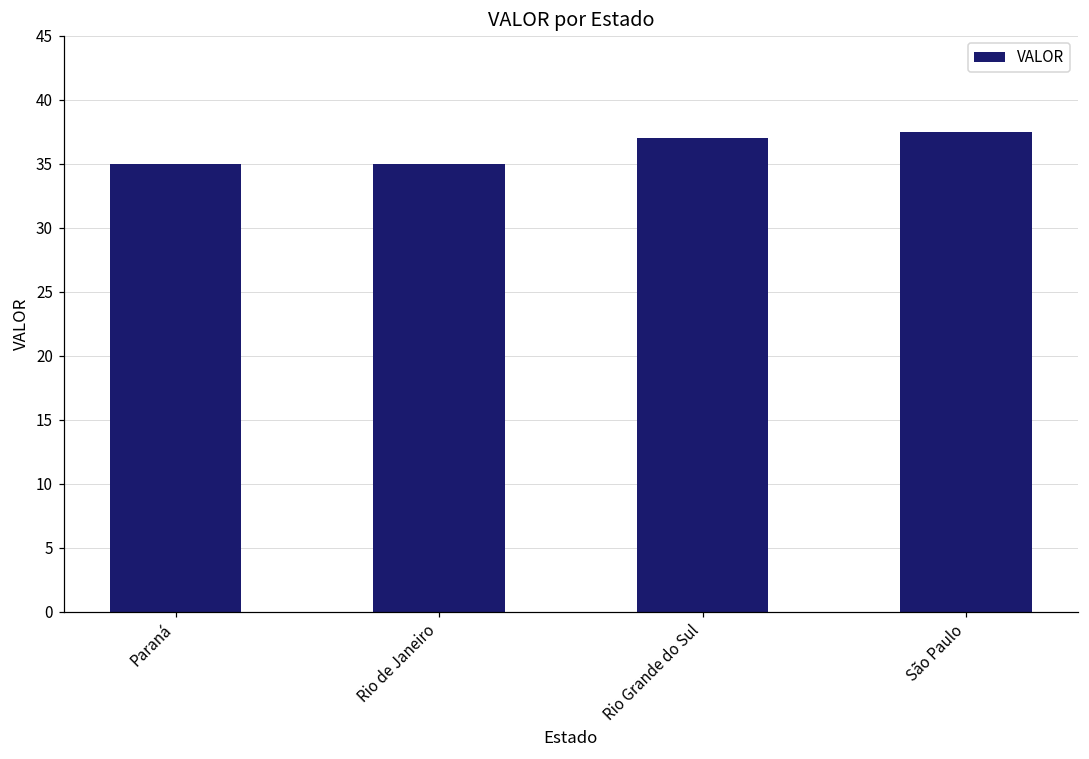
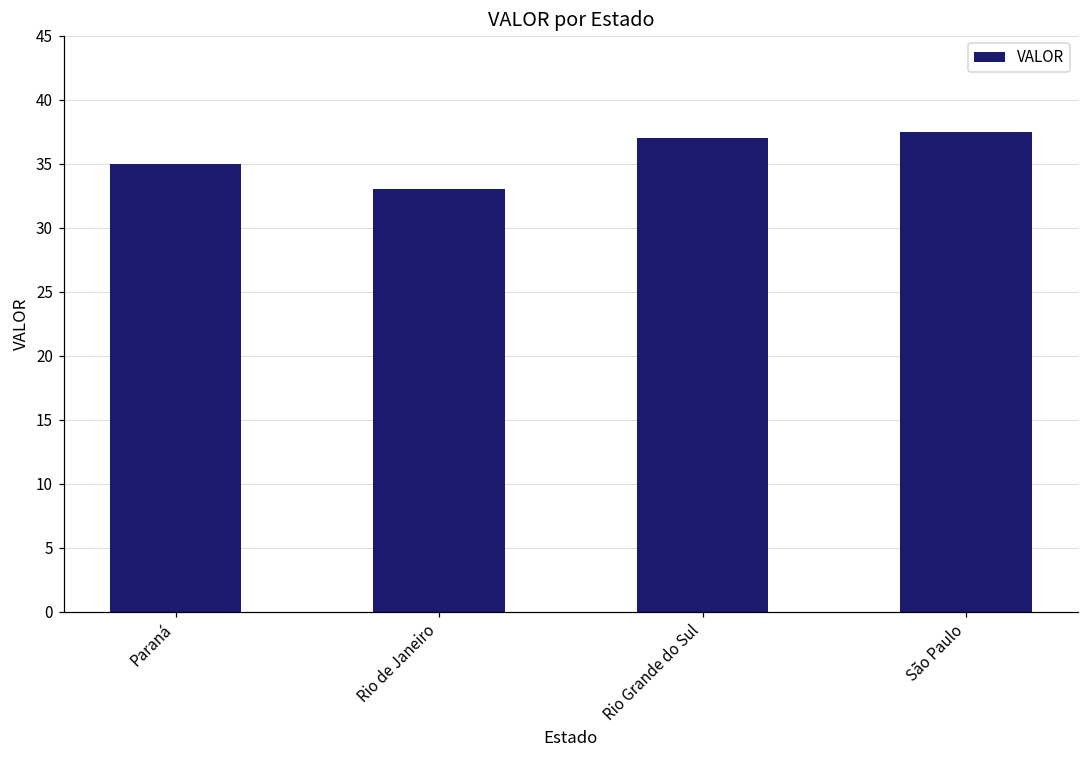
Rio de Janeiro: 35 -> 33
